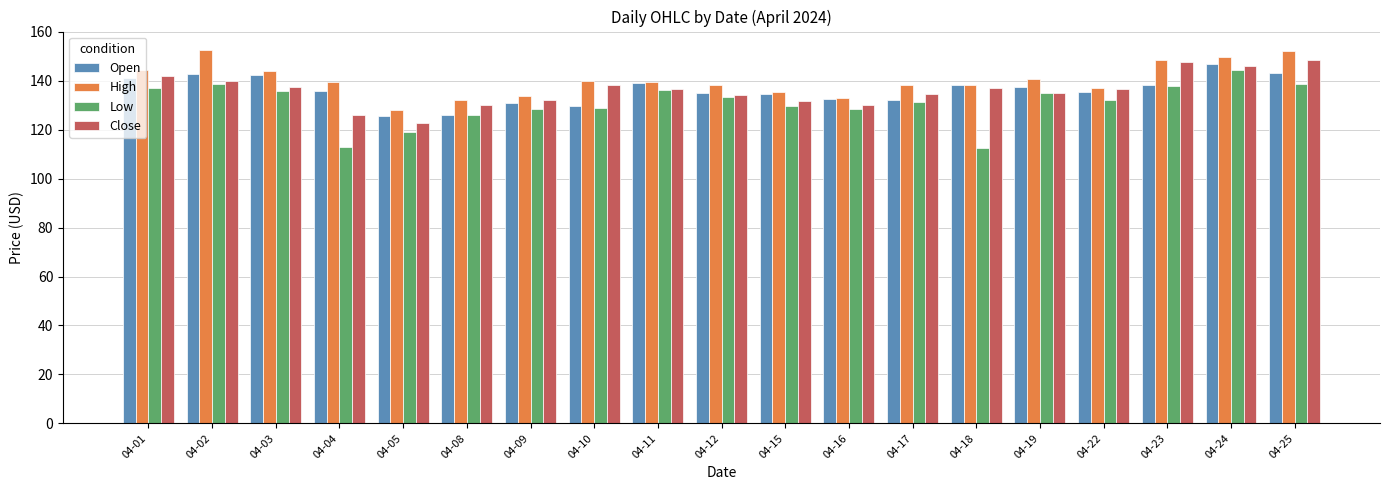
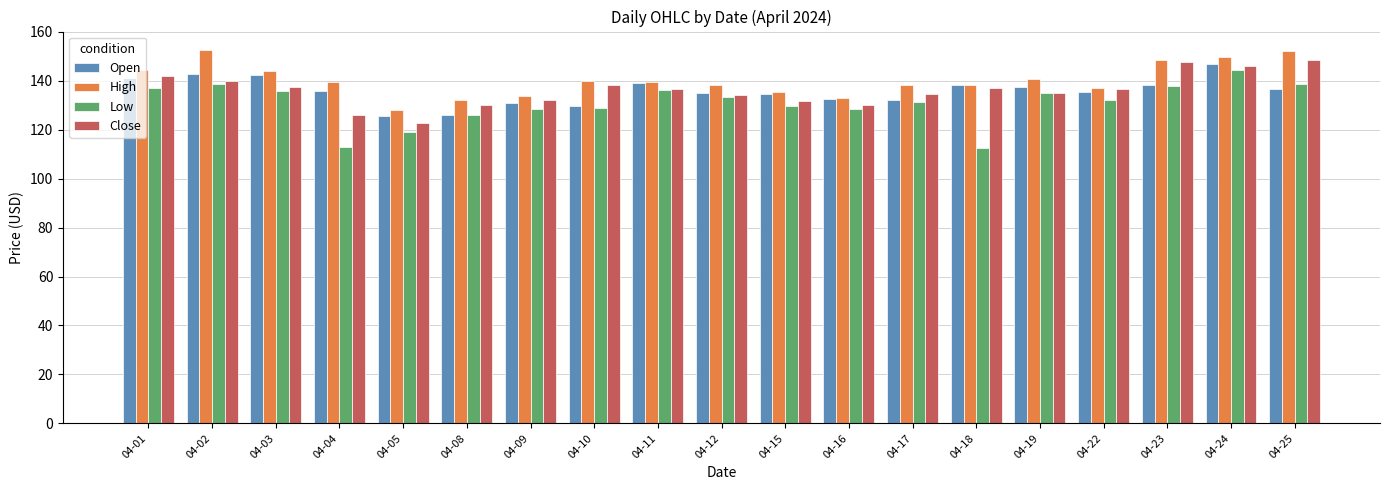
Open, 04-25: 143 -> 137
